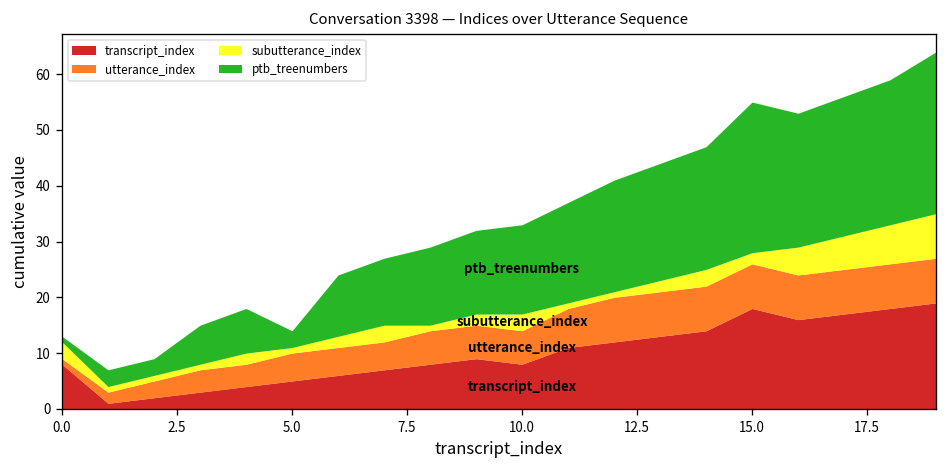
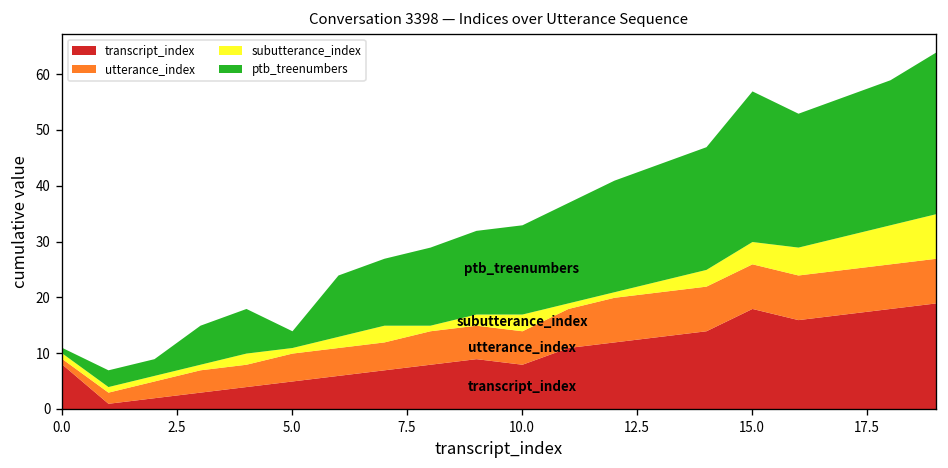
subutterance_index, 0.0: 3 -> 1
subutterance_index, 15.0: 2 -> 4
